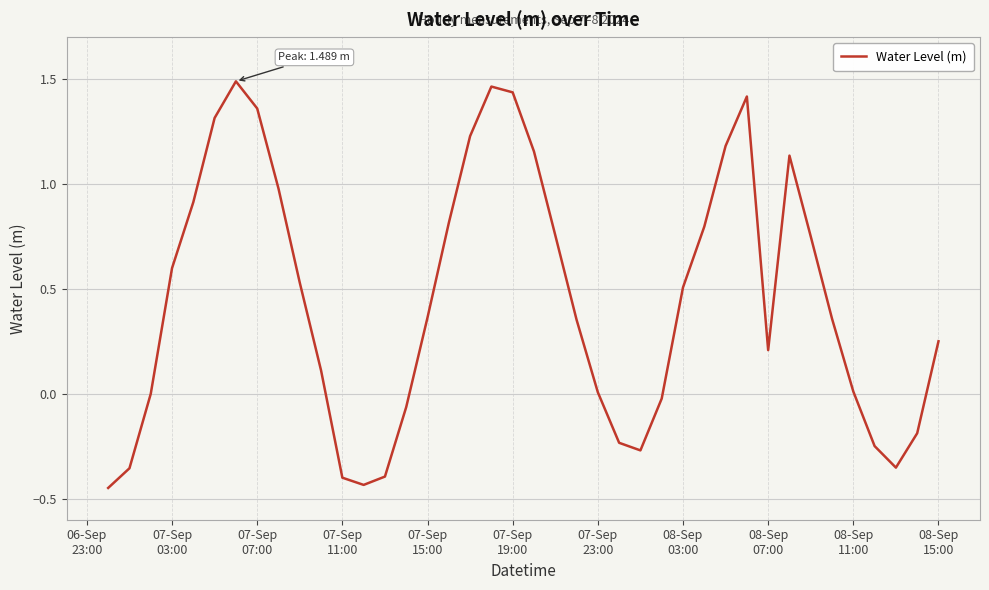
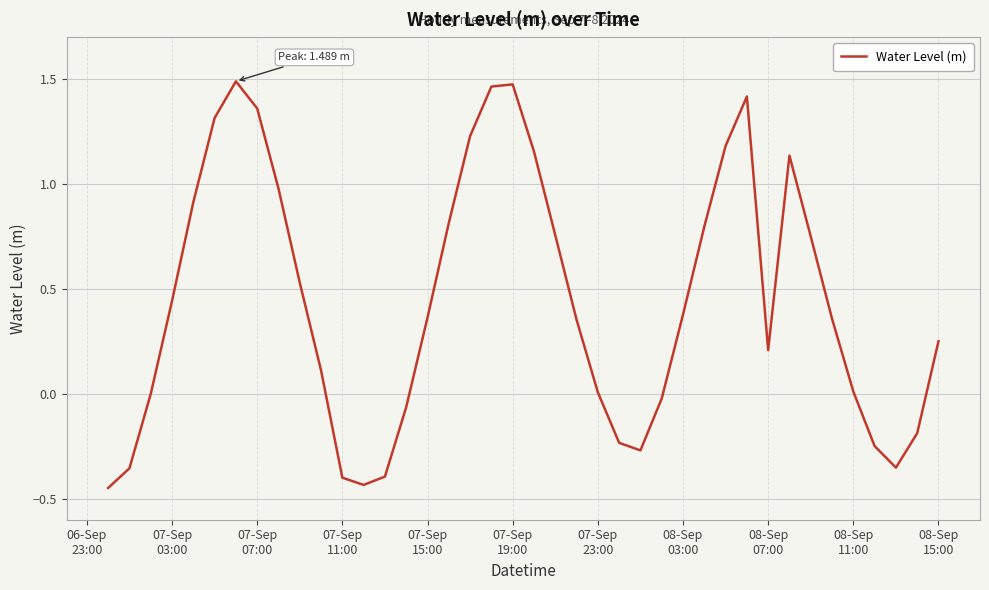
07-Sep 03:00: 0.60 -> 0.44
07-Sep 19:00: 1.44 -> 1.47
08-Sep 03:00: 0.51 -> 0.38
